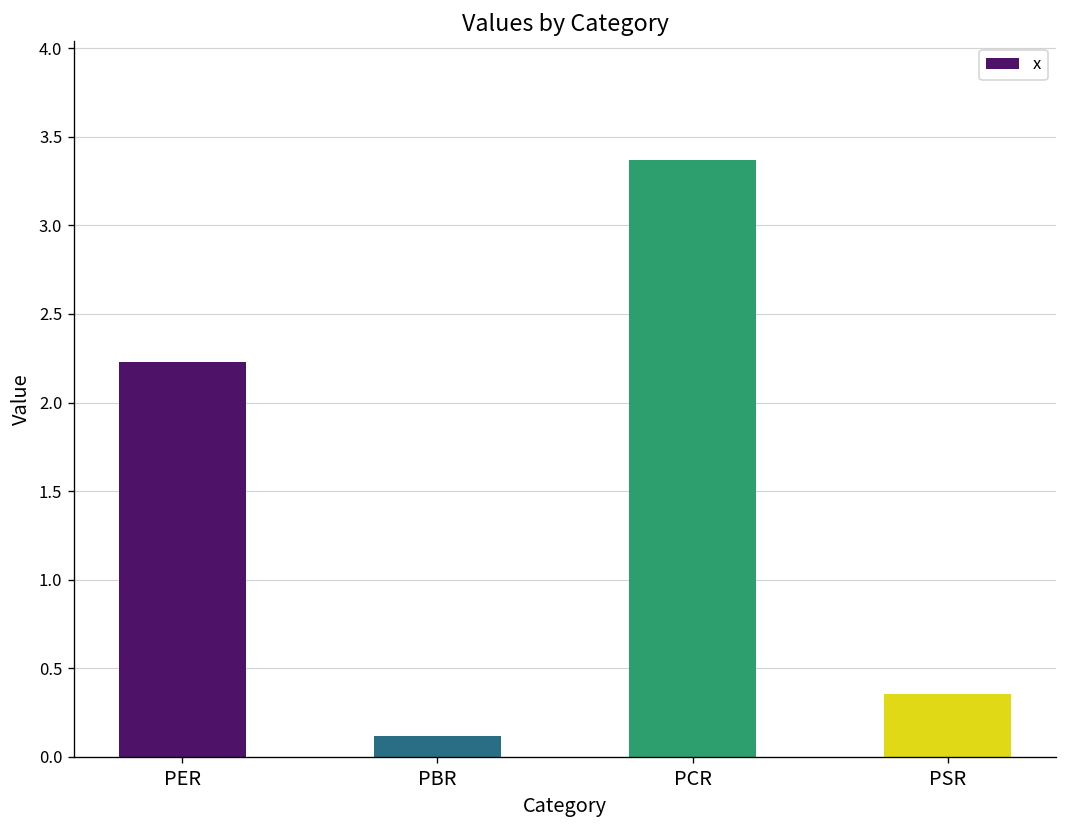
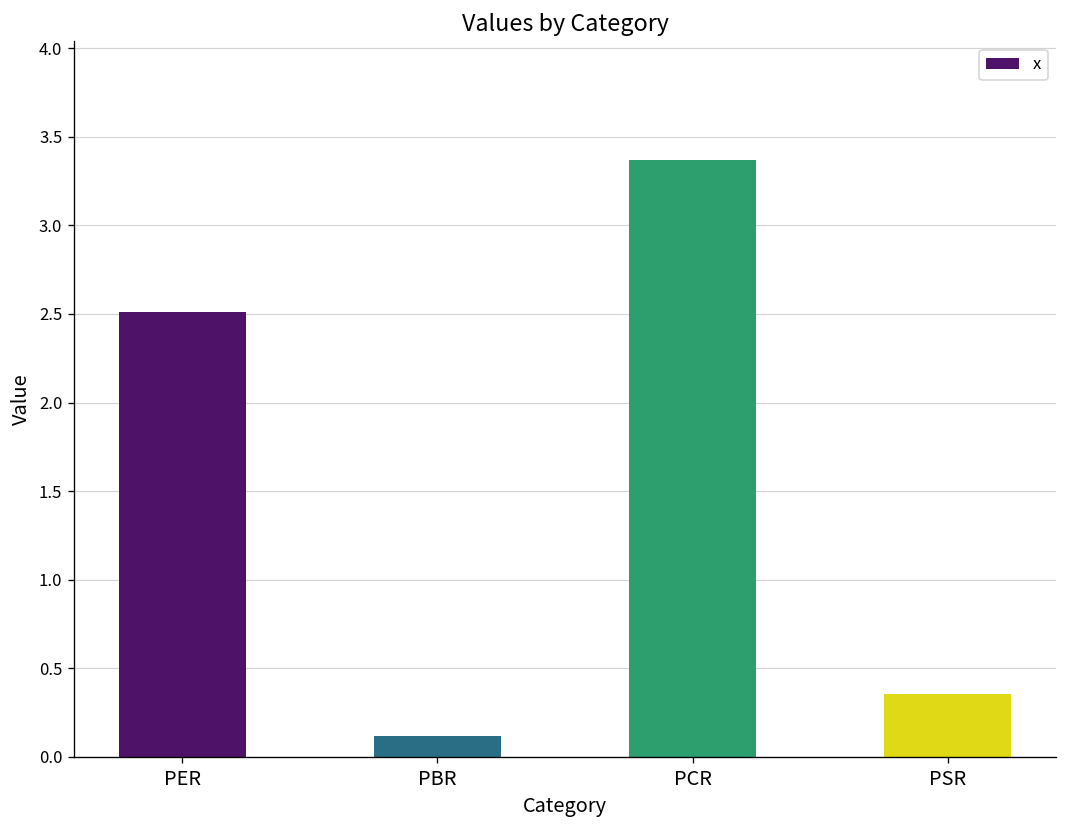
PER: 2.23 -> 2.51
